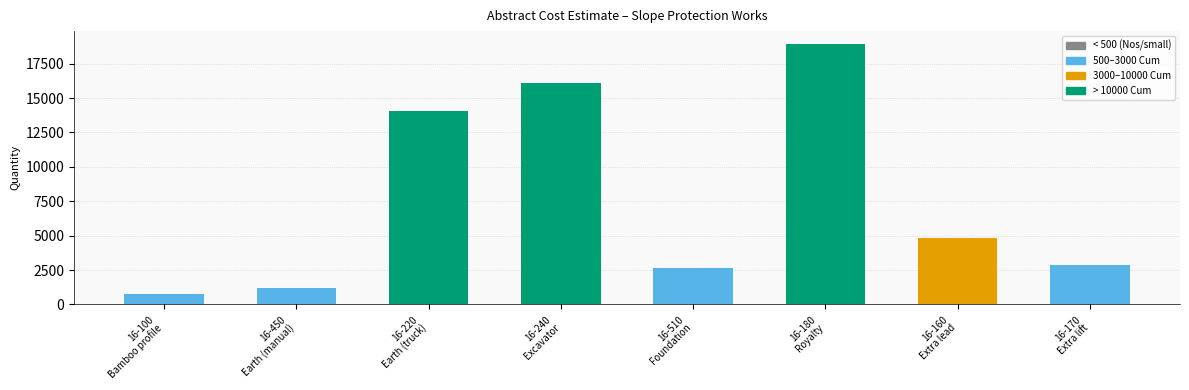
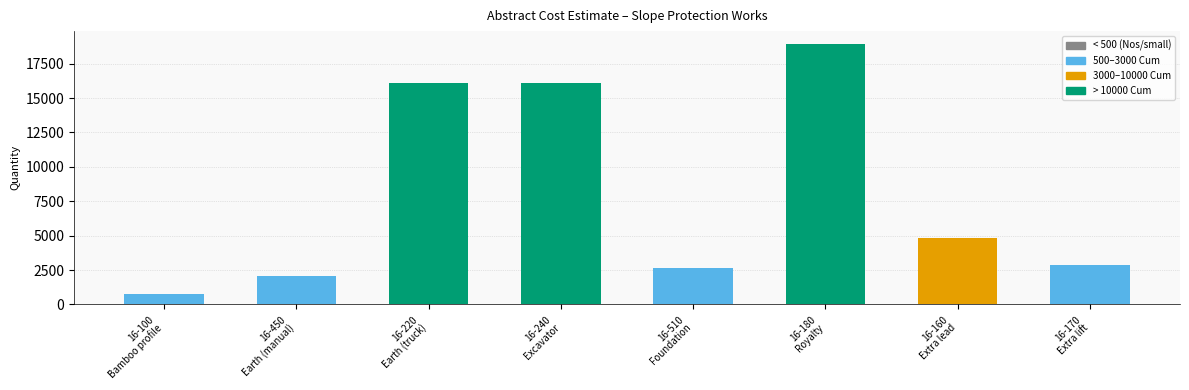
16-450 Earth (manual): 1200 -> 2100
16-220 Earth (truck): 14000 -> 16100
